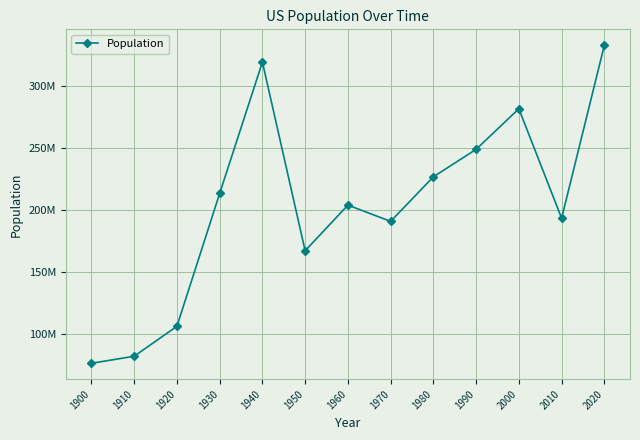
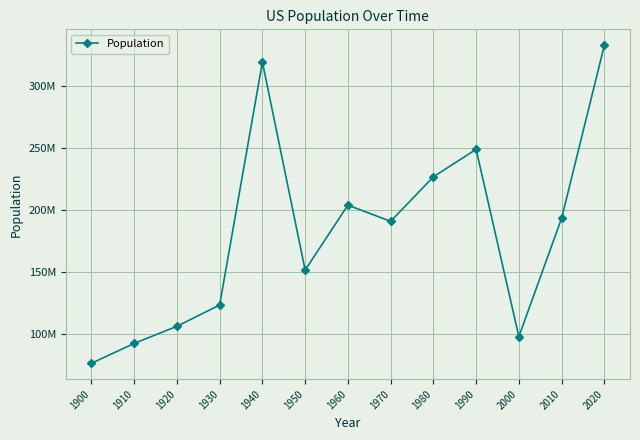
1910: 82000000 -> 92000000
1930: 213000000 -> 123000000
1950: 167000000 -> 151000000
2000: 281000000 -> 98000000
